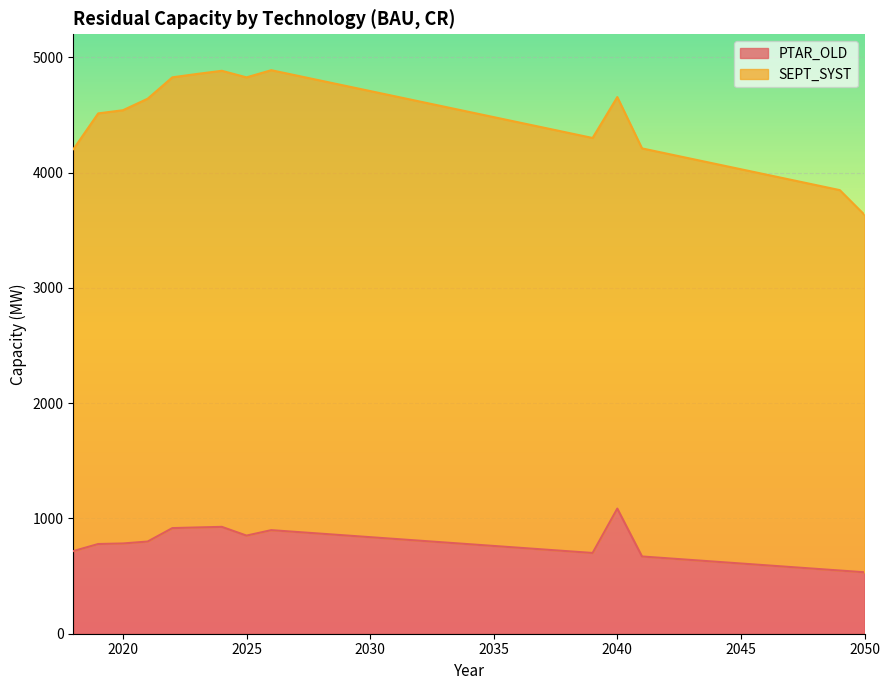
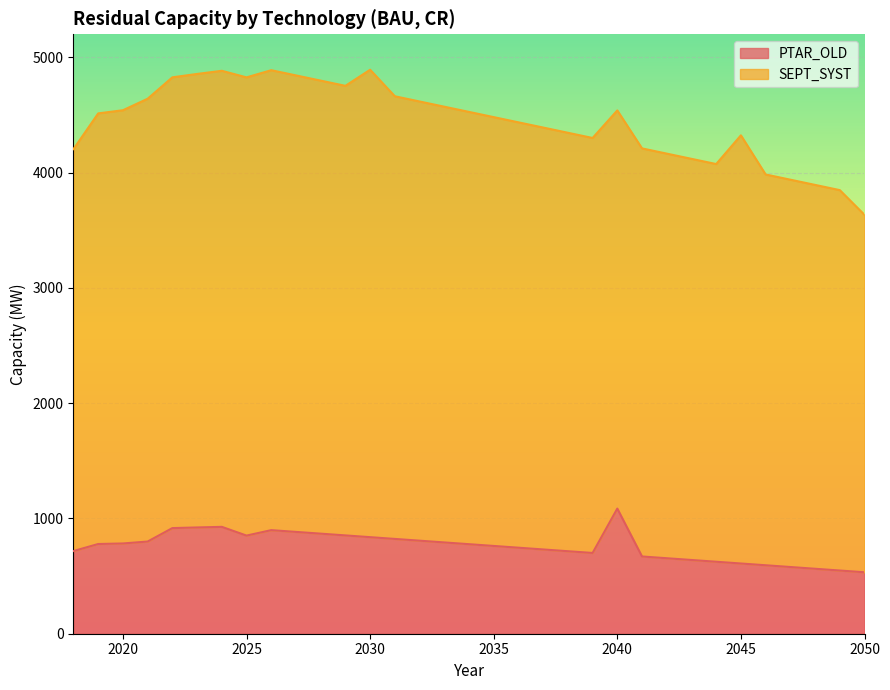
SEPT_SYST, 2030: 3870 -> 4050
SEPT_SYST, 2040: 3570 -> 3450
SEPT_SYST, 2045: 3420 -> 3710
